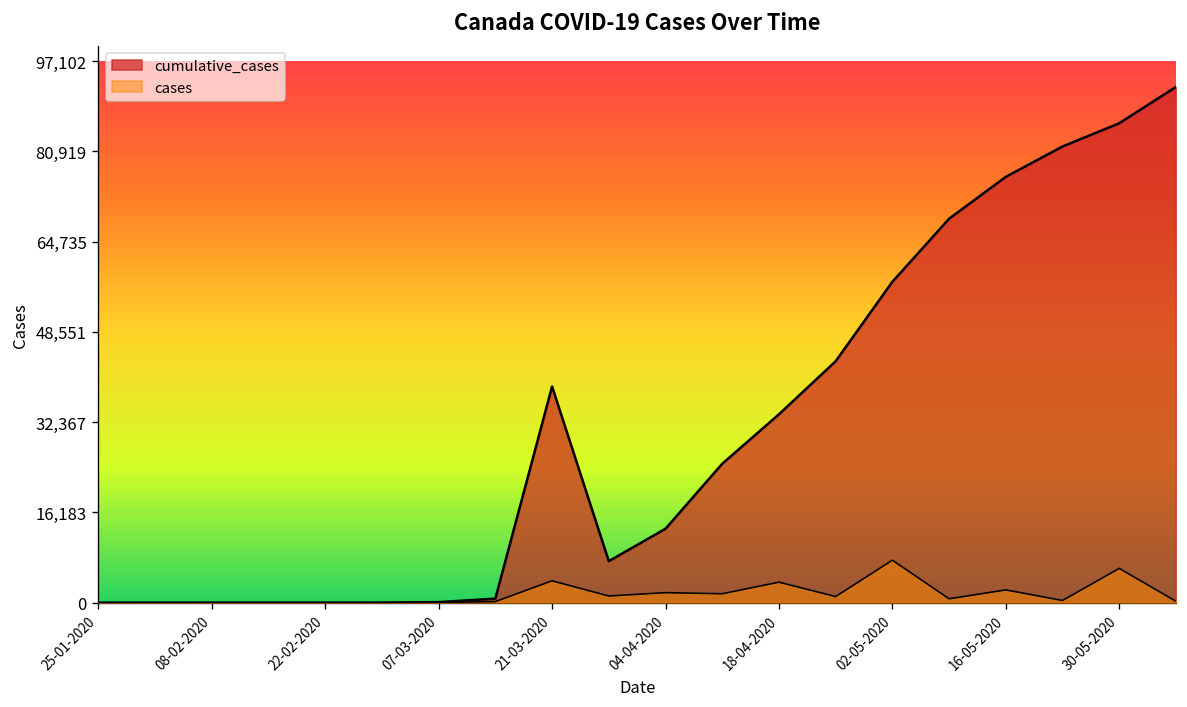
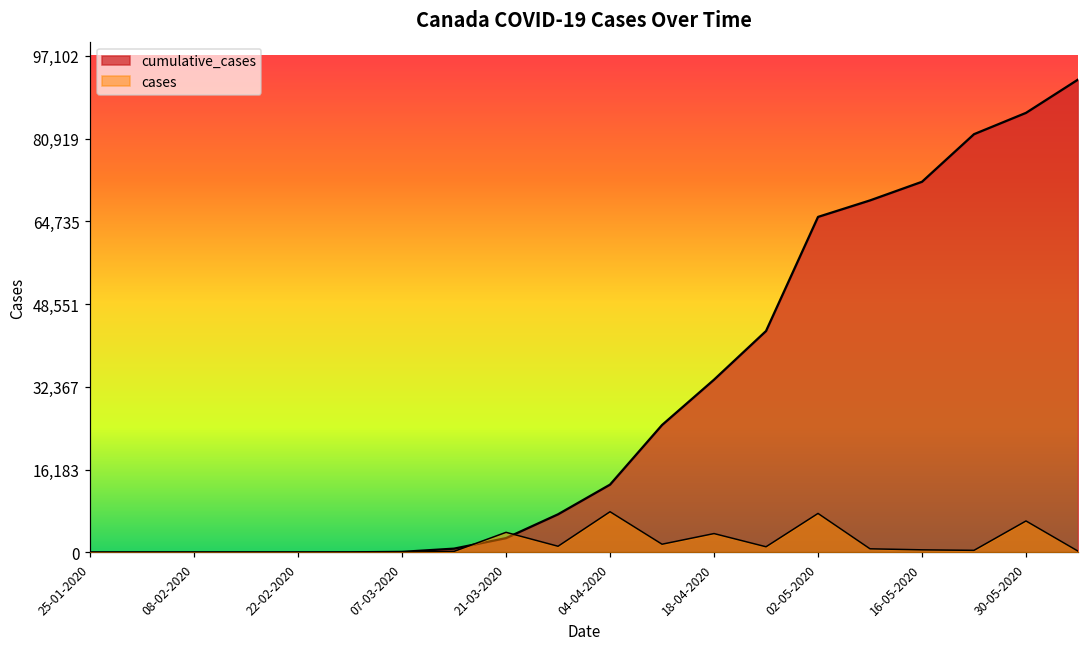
cumulative_cases, 21-03-2020: 39,000 -> 3,000
cases, 04-04-2020: 2,000 -> 8,000
cumulative_cases, 02-05-2020: 58,000 -> 66,000
cumulative_cases, 16-05-2020: 76,000 -> 72,000
cases, 16-05-2020: 2,000 -> 1,000
